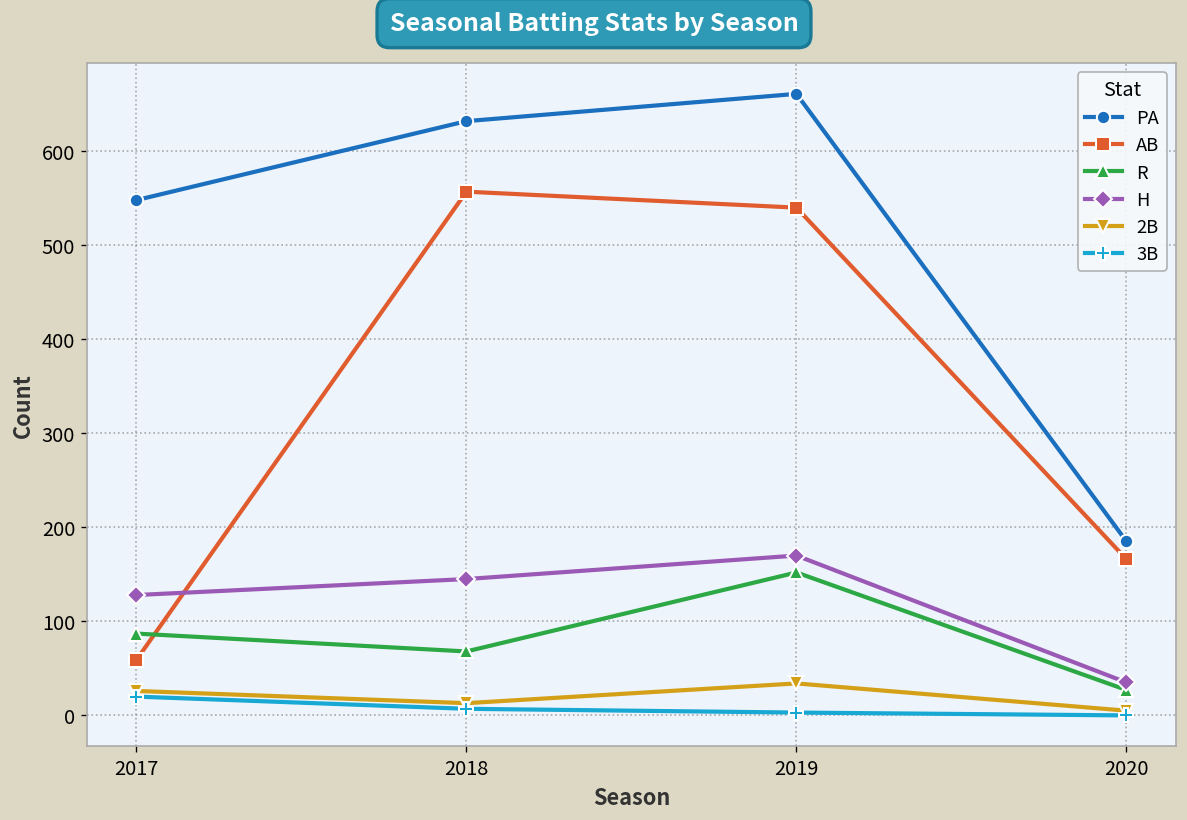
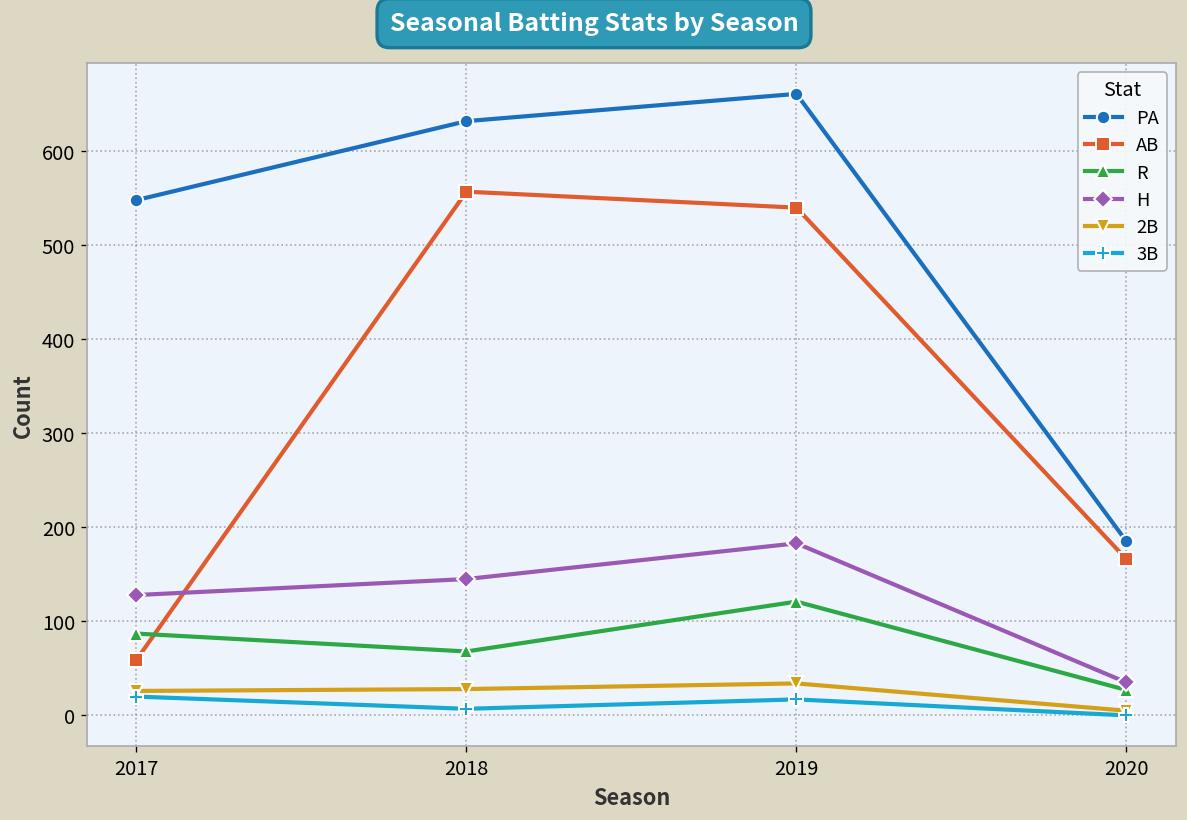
2B, 2018: 10 -> 30
R, 2019: 150 -> 120
H, 2019: 170 -> 180
3B, 2019: 0 -> 20
